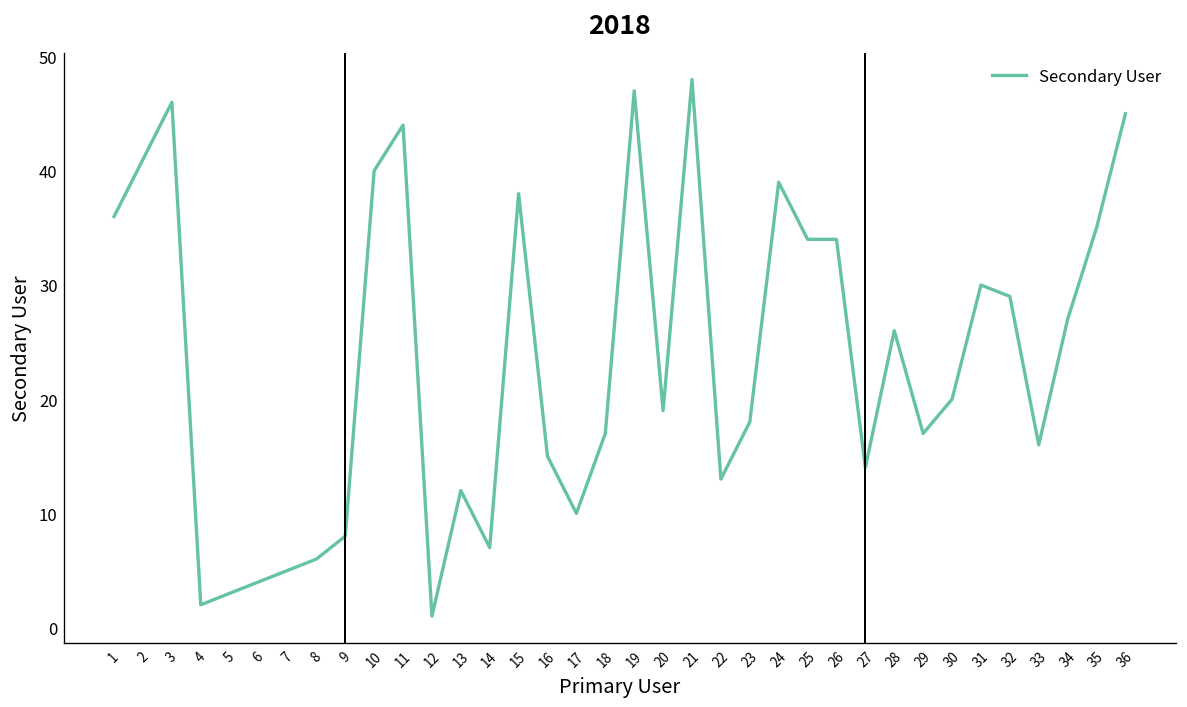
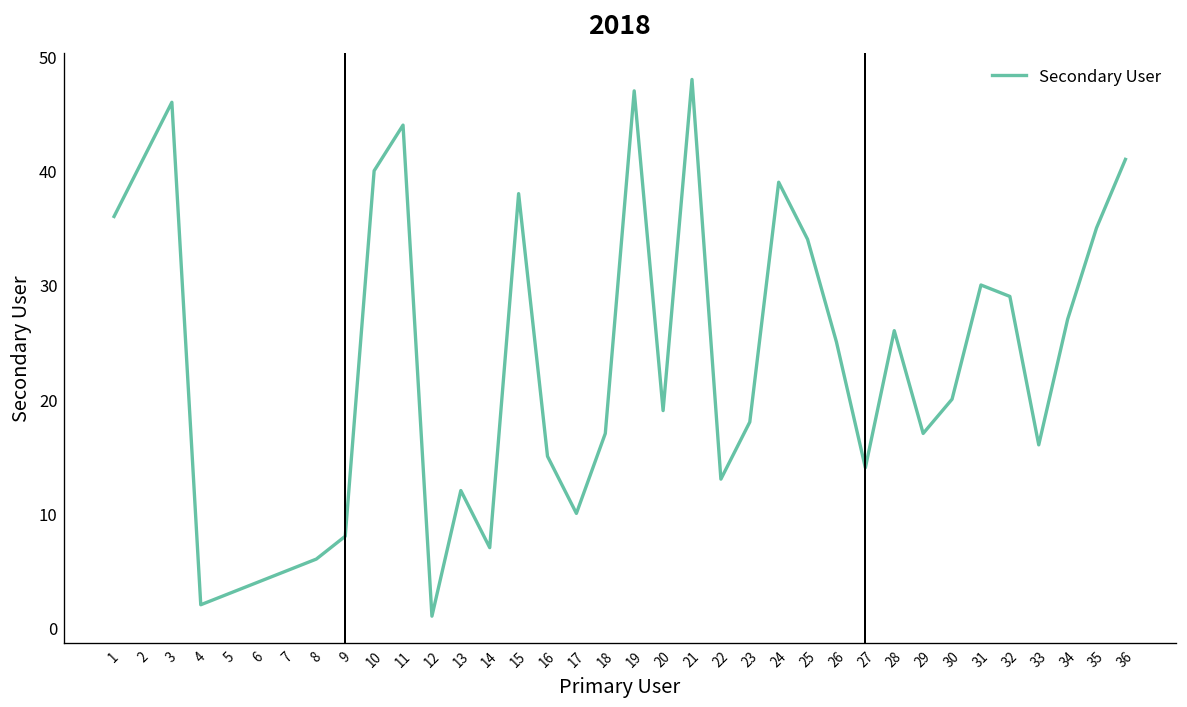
26: 34 -> 25
36: 45 -> 41
